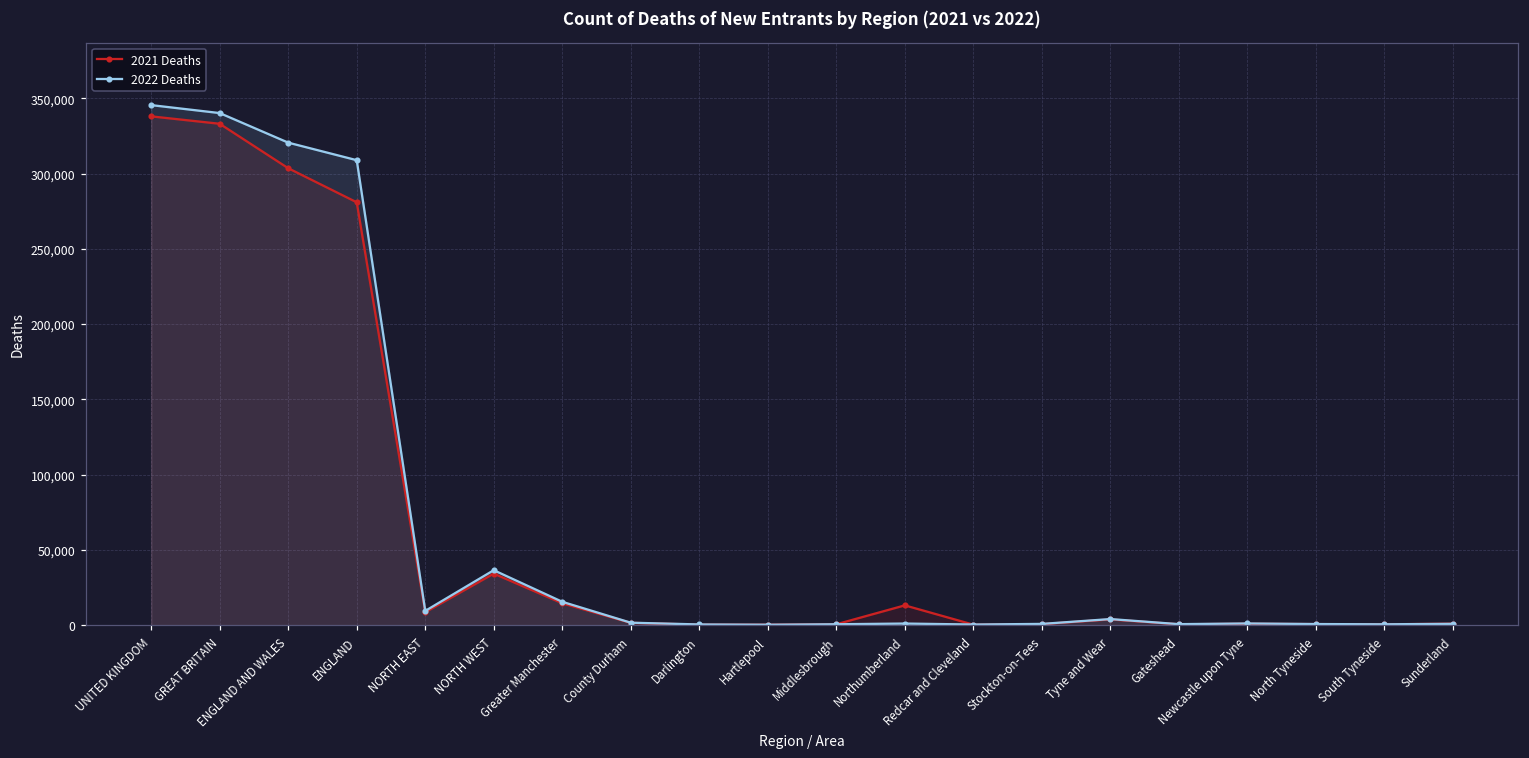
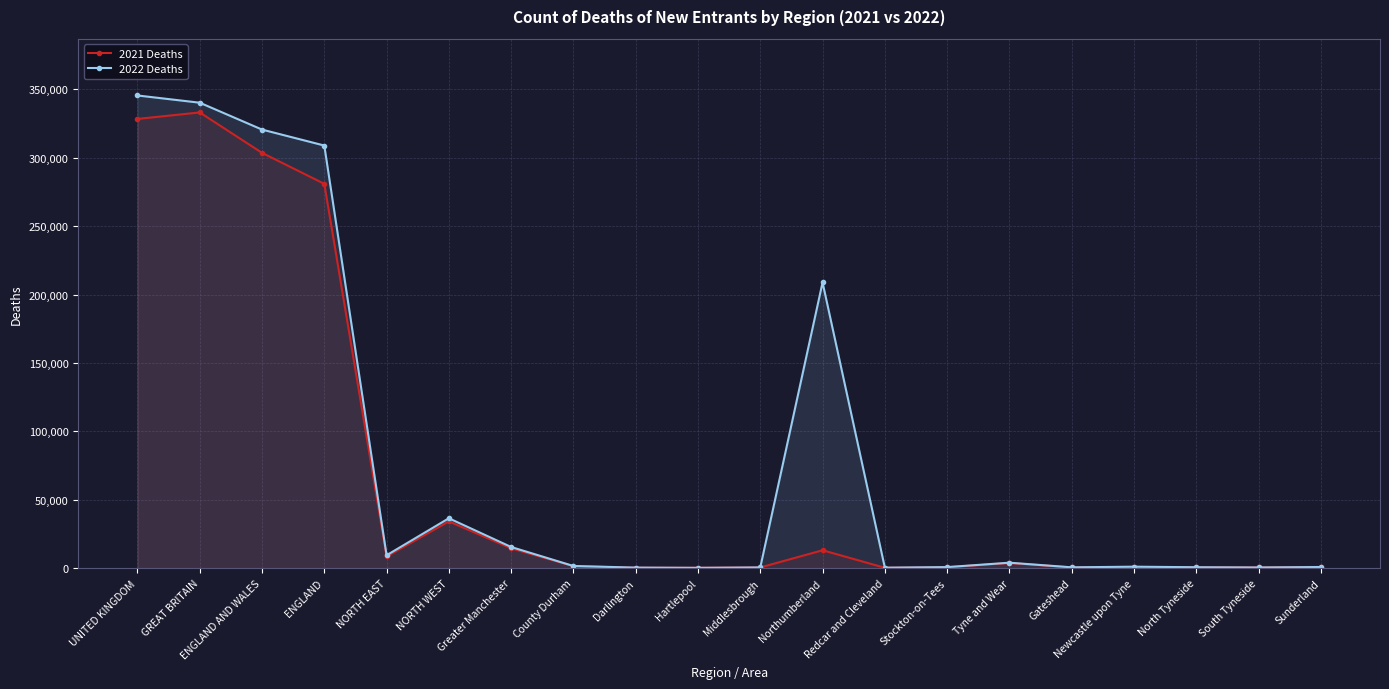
2021 Deaths, UNITED KINGDOM: 338,000 -> 328,000
2022 Deaths, Northumberland: 1,000 -> 209,000
